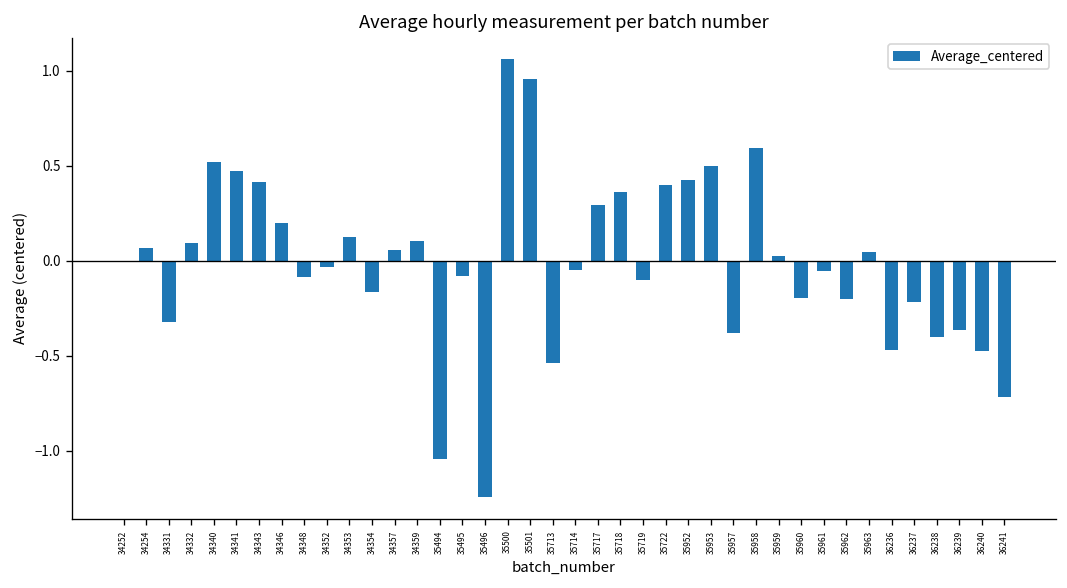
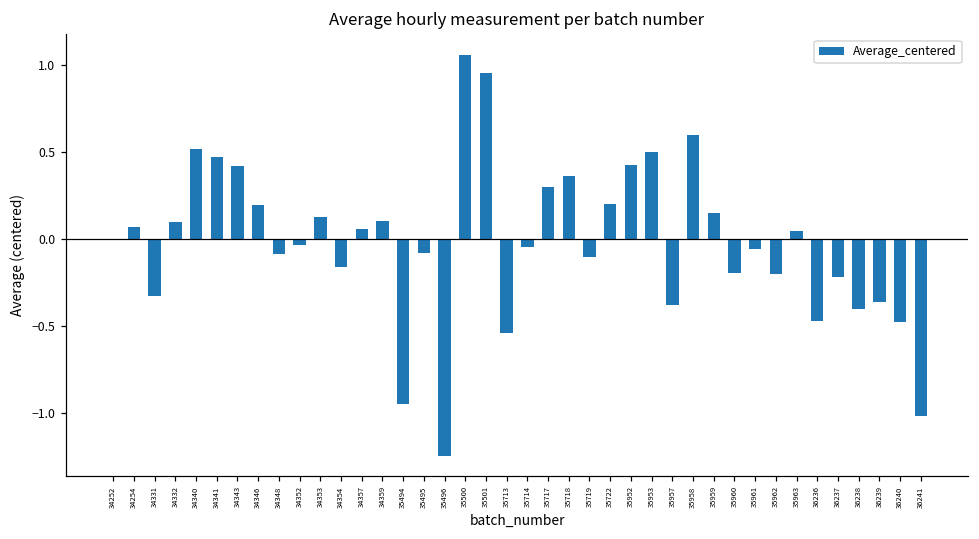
35494: -1.04 -> -0.95
35722: 0.40 -> 0.20
35959: 0.03 -> 0.15
36241: -0.72 -> -1.02
